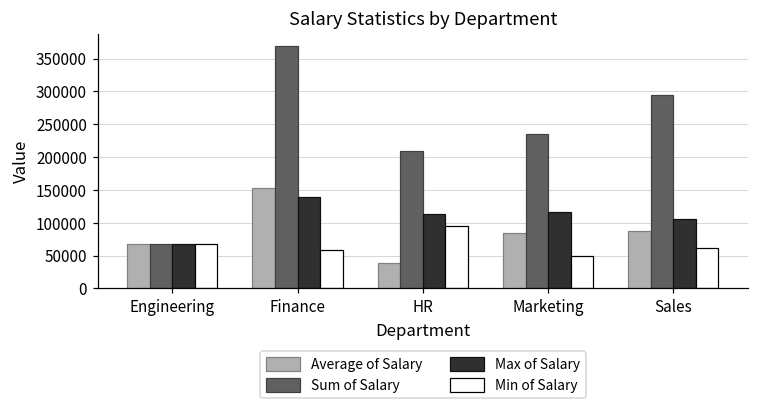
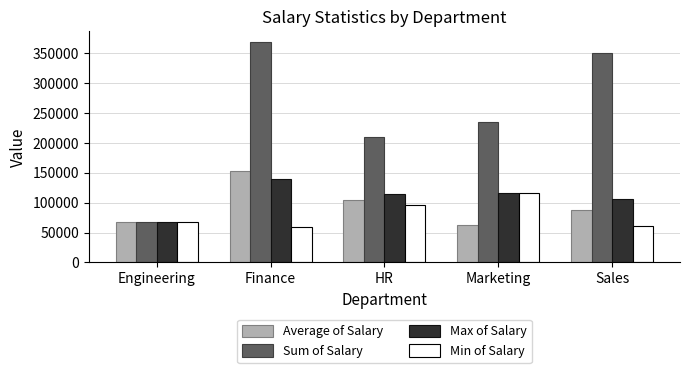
Average of Salary, HR: 40000 -> 100000
Average of Salary, Marketing: 80000 -> 60000
Min of Salary, Marketing: 50000 -> 120000
Sum of Salary, Sales: 290000 -> 350000
